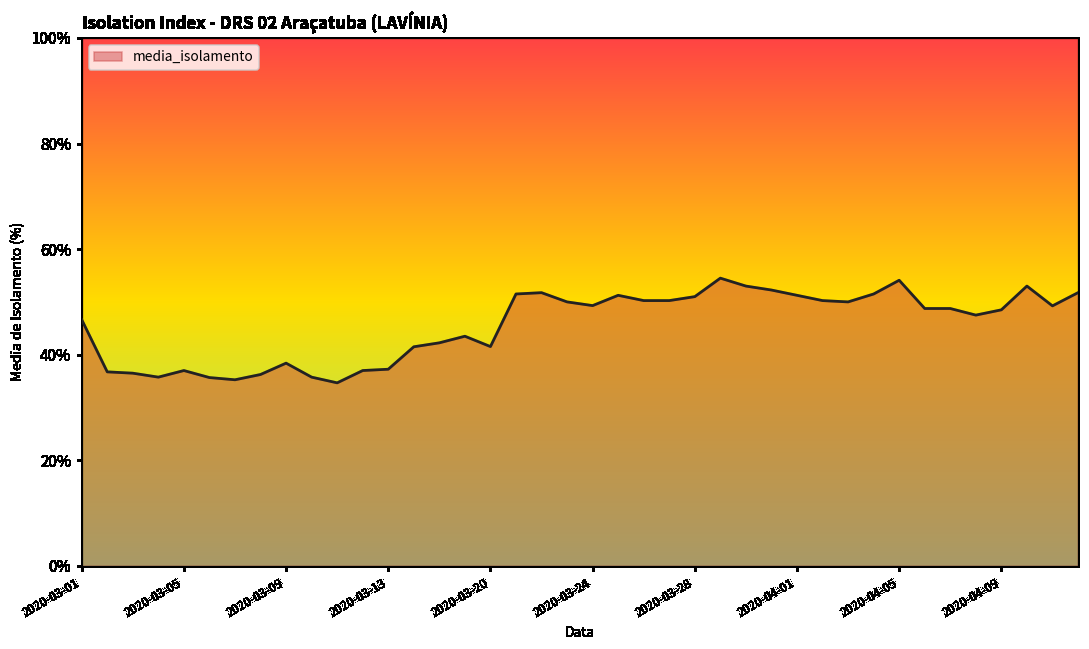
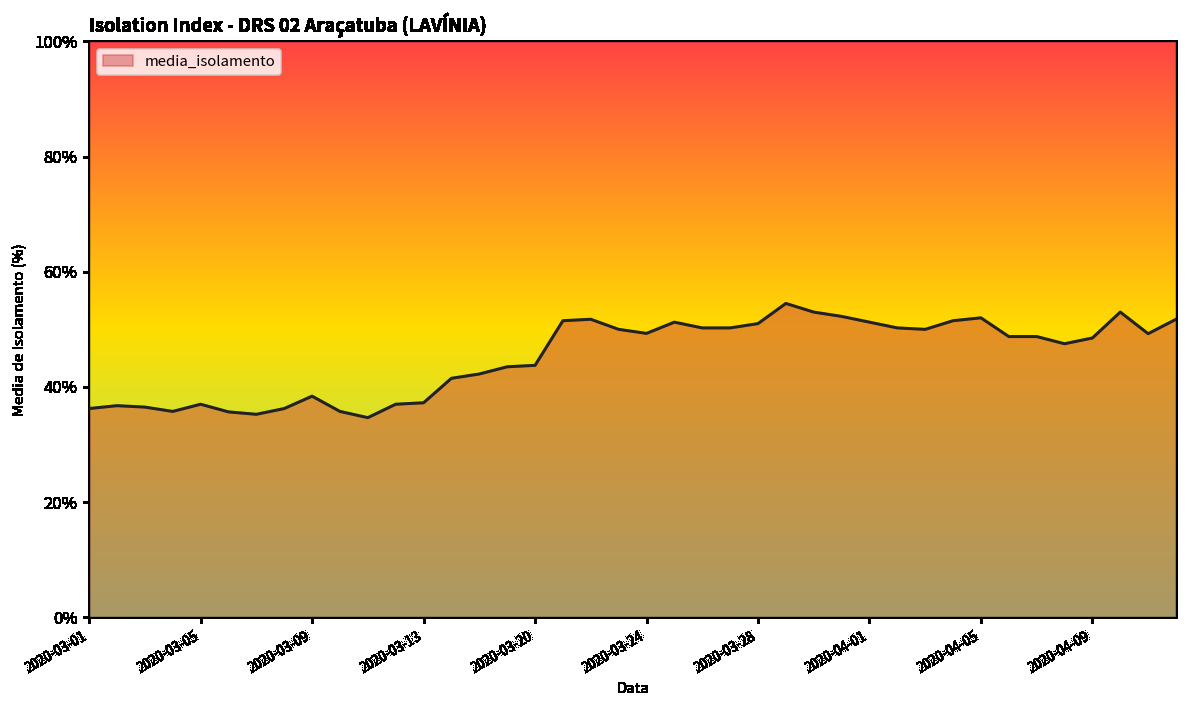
2020-03-01: 47% -> 36%
2020-03-20: 42% -> 44%
2020-04-05: 54% -> 52%
